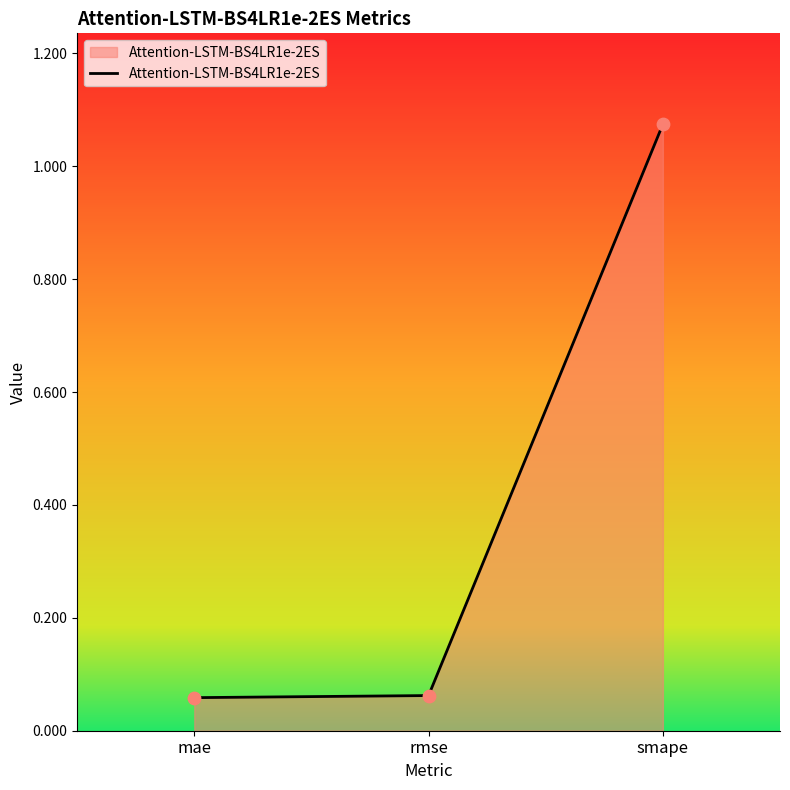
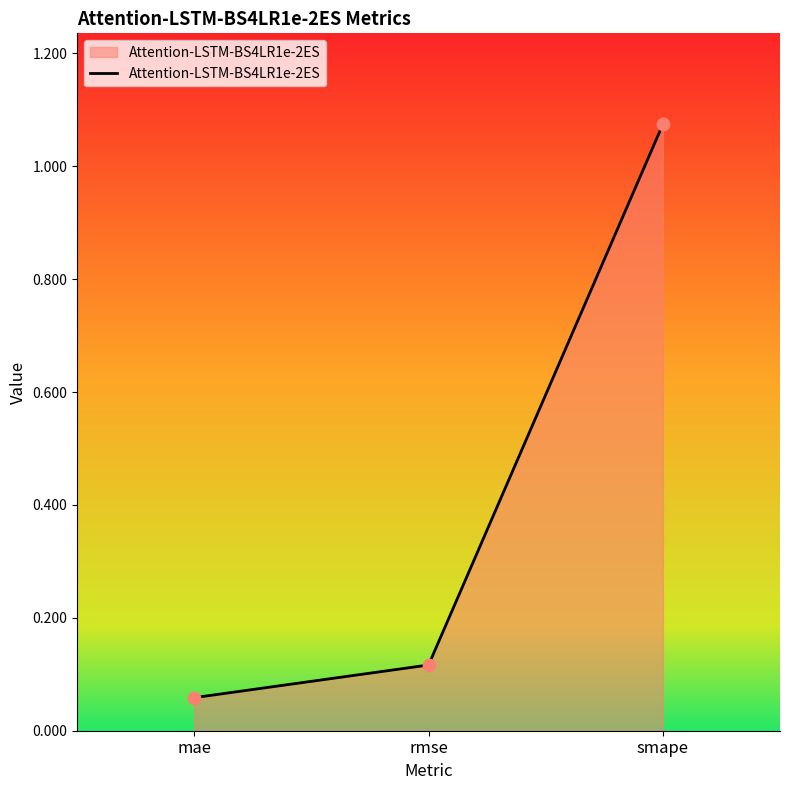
rmse: 0.06 -> 0.12
